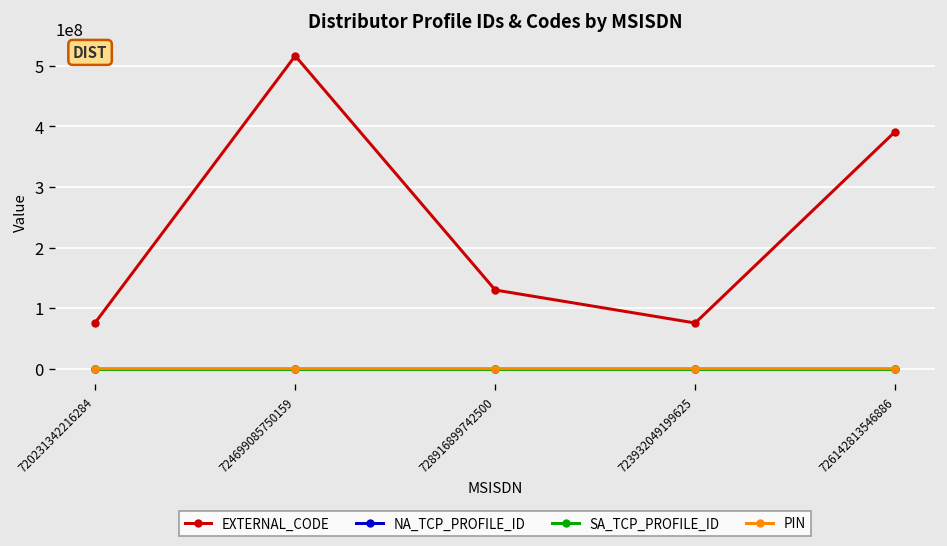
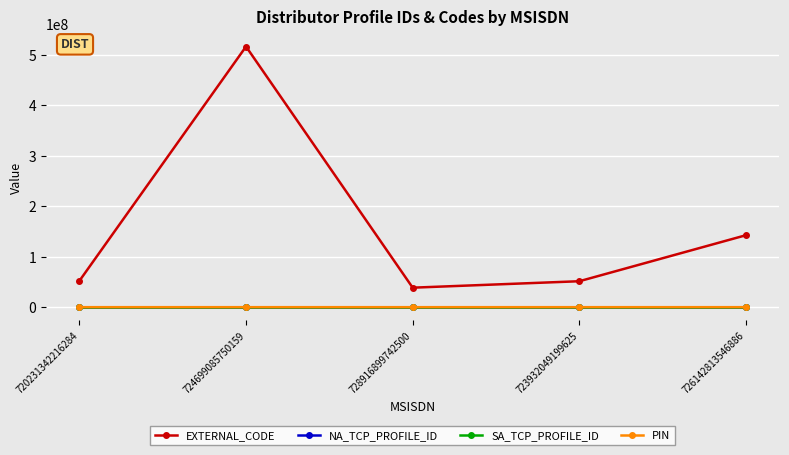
EXTERNAL_CODE, 720231342216284: 80000000 -> 50000000
EXTERNAL_CODE, 728916899742500: 130000000 -> 40000000
EXTERNAL_CODE, 723932049199625: 80000000 -> 50000000
EXTERNAL_CODE, 726142813546886: 390000000 -> 140000000
